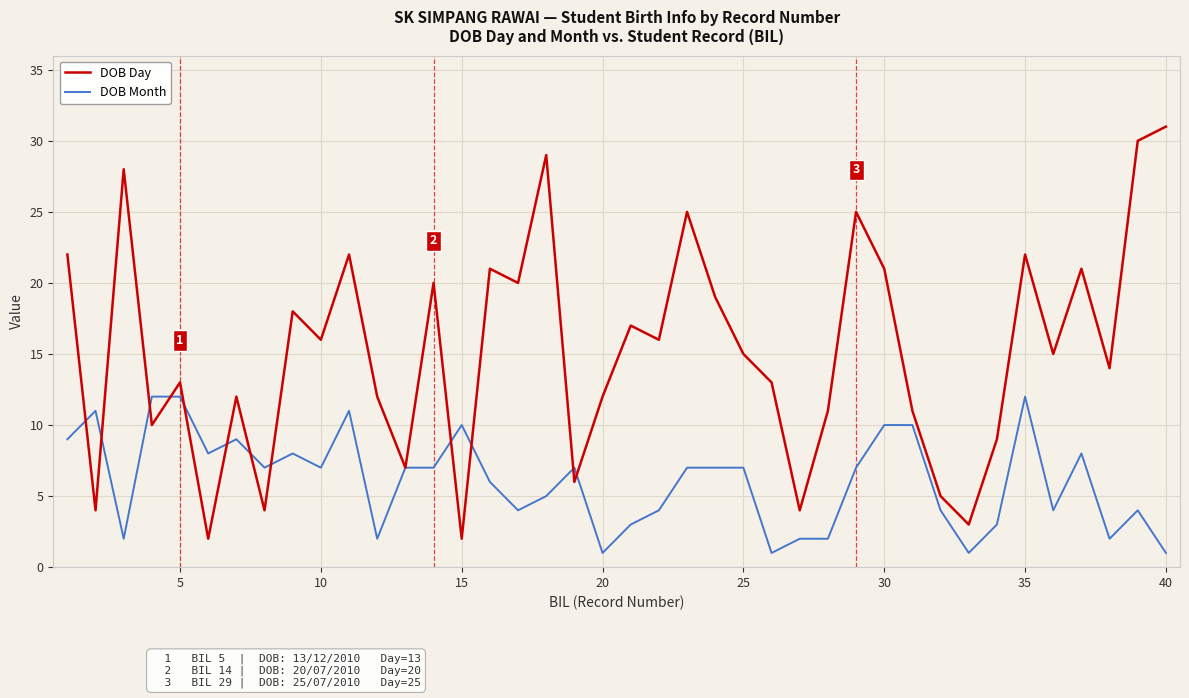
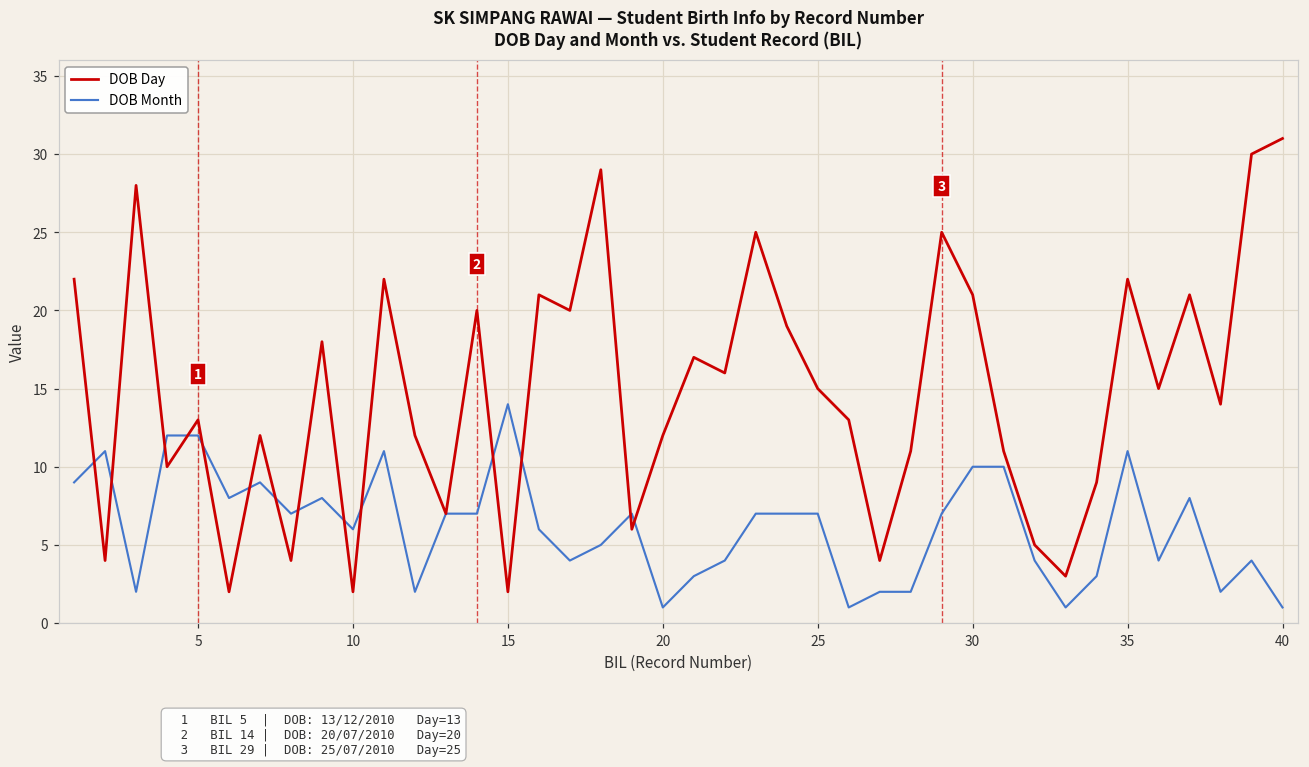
DOB Day, 10: 16 -> 2
DOB Month, 10: 7 -> 6
DOB Month, 15: 10 -> 14
DOB Month, 35: 12 -> 11
